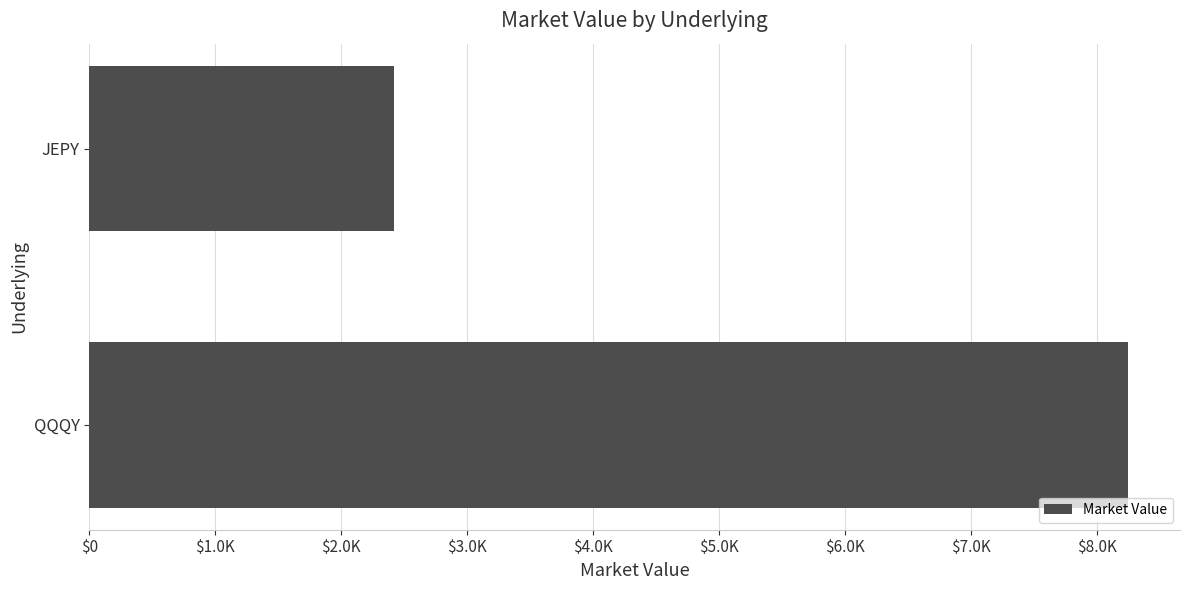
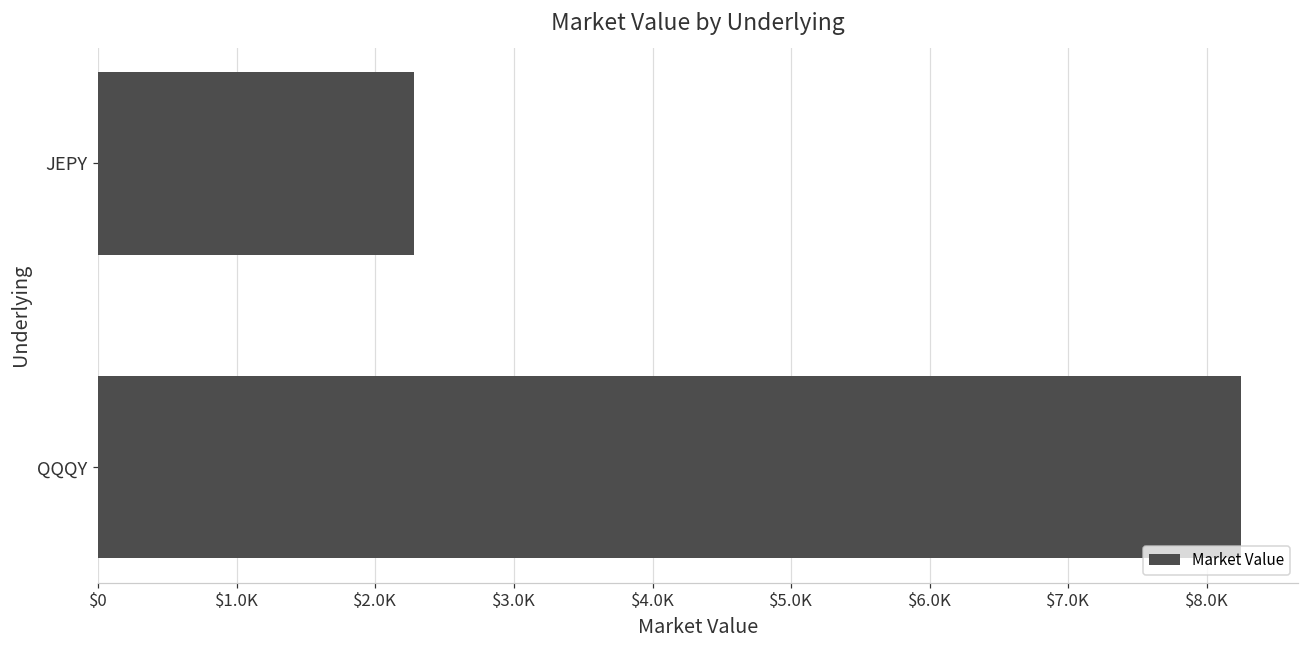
JEPY: $2420 -> $2280
